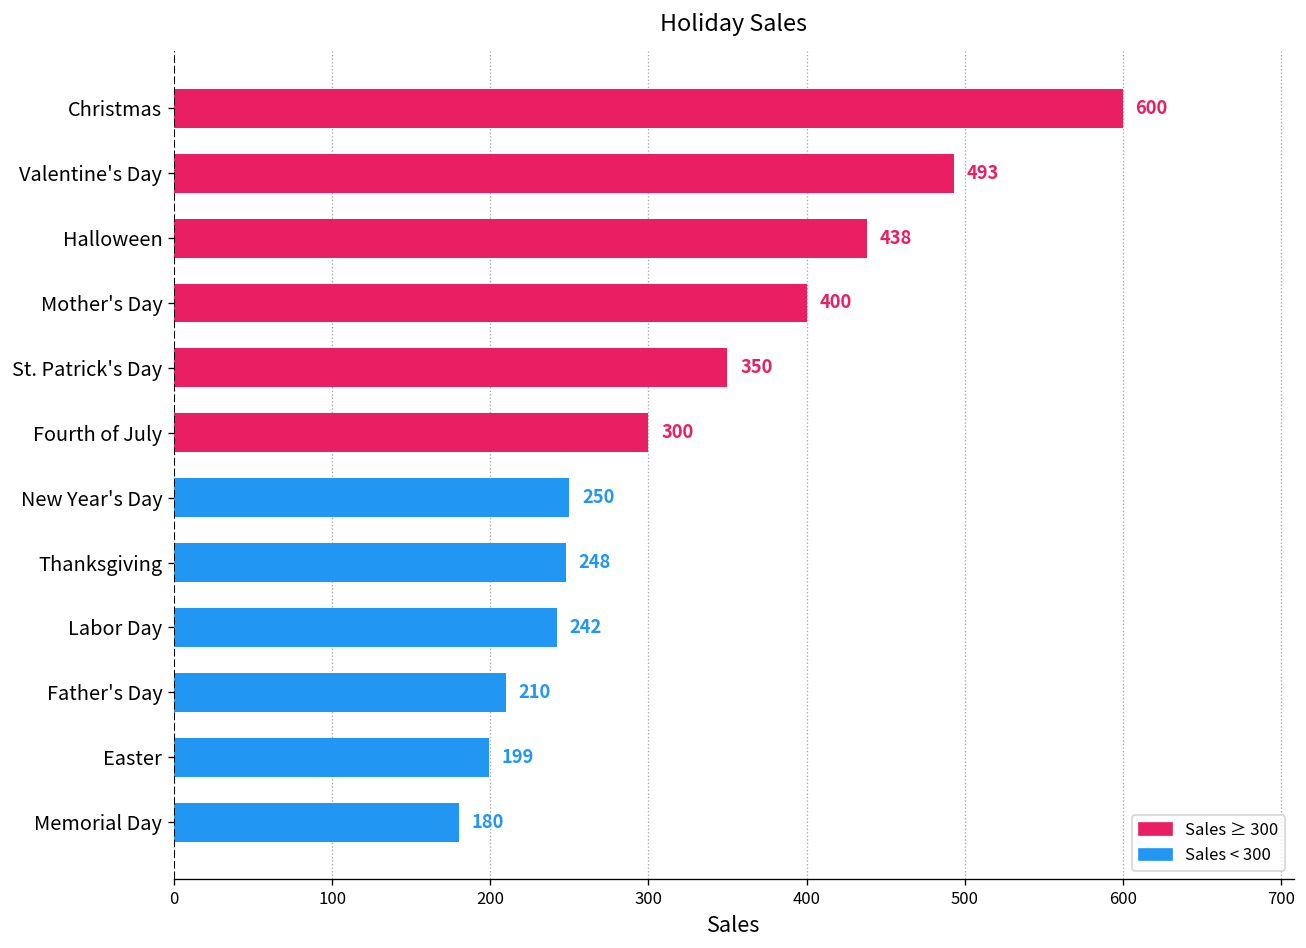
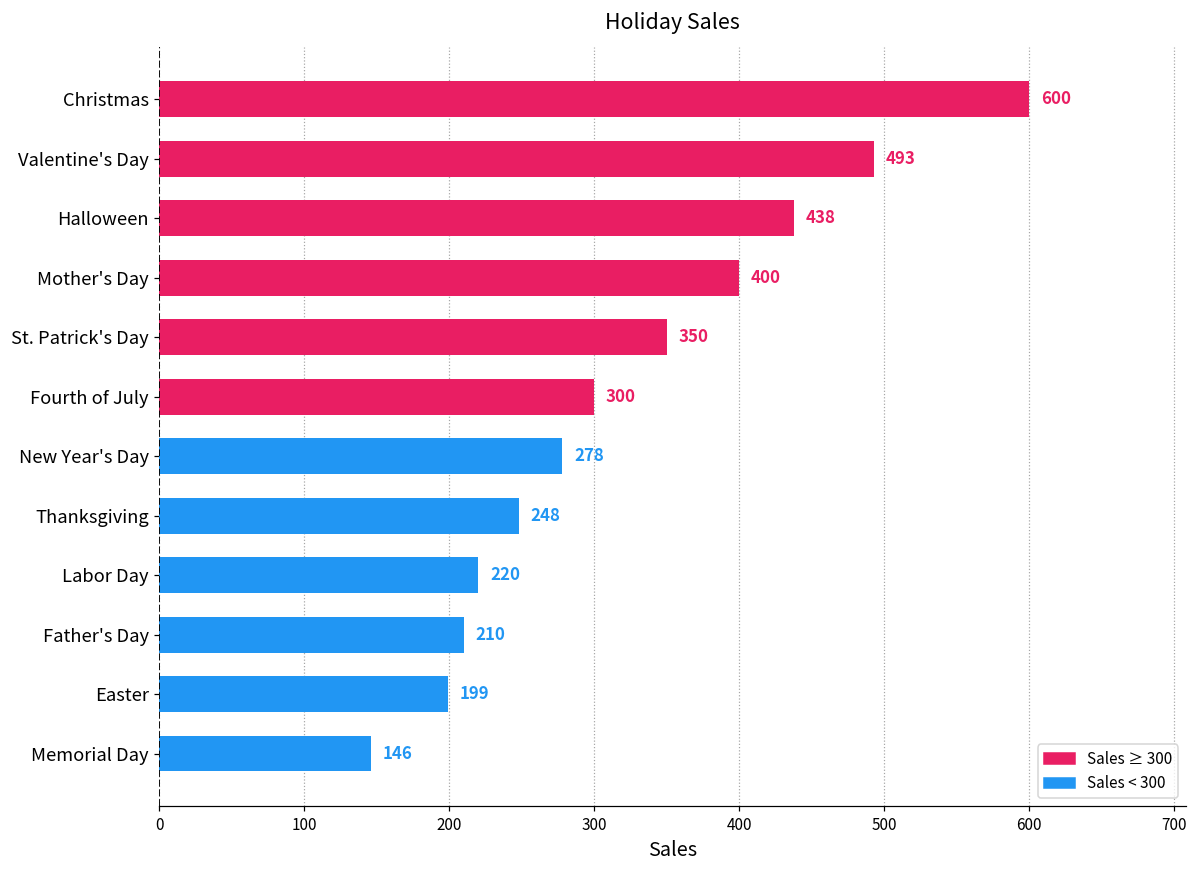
New Year's Day: 250 -> 278
Labor Day: 242 -> 220
Memorial Day: 180 -> 146
